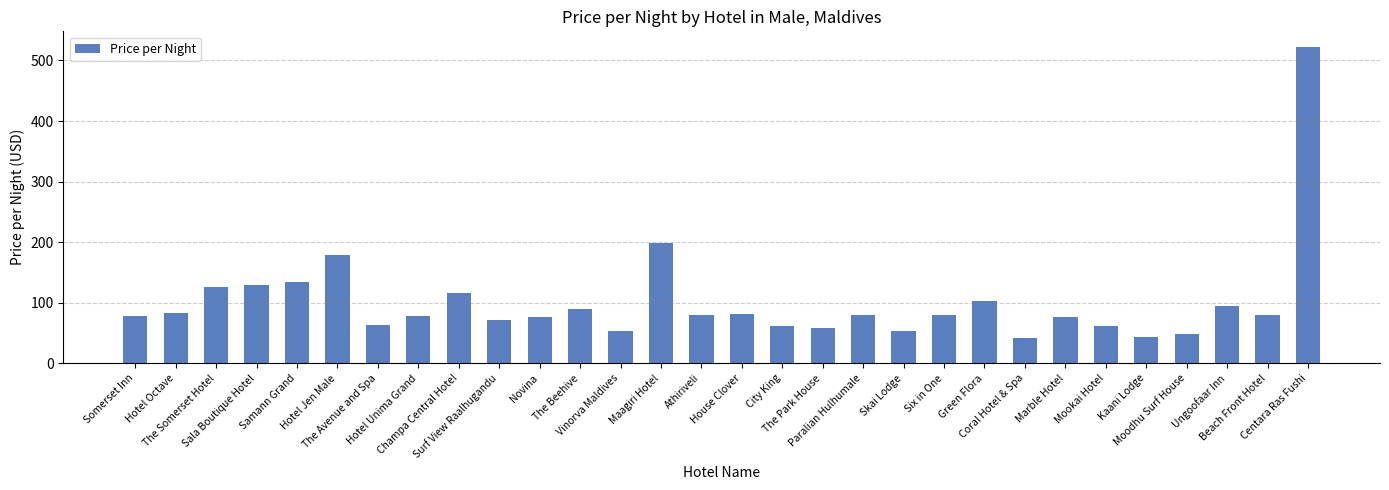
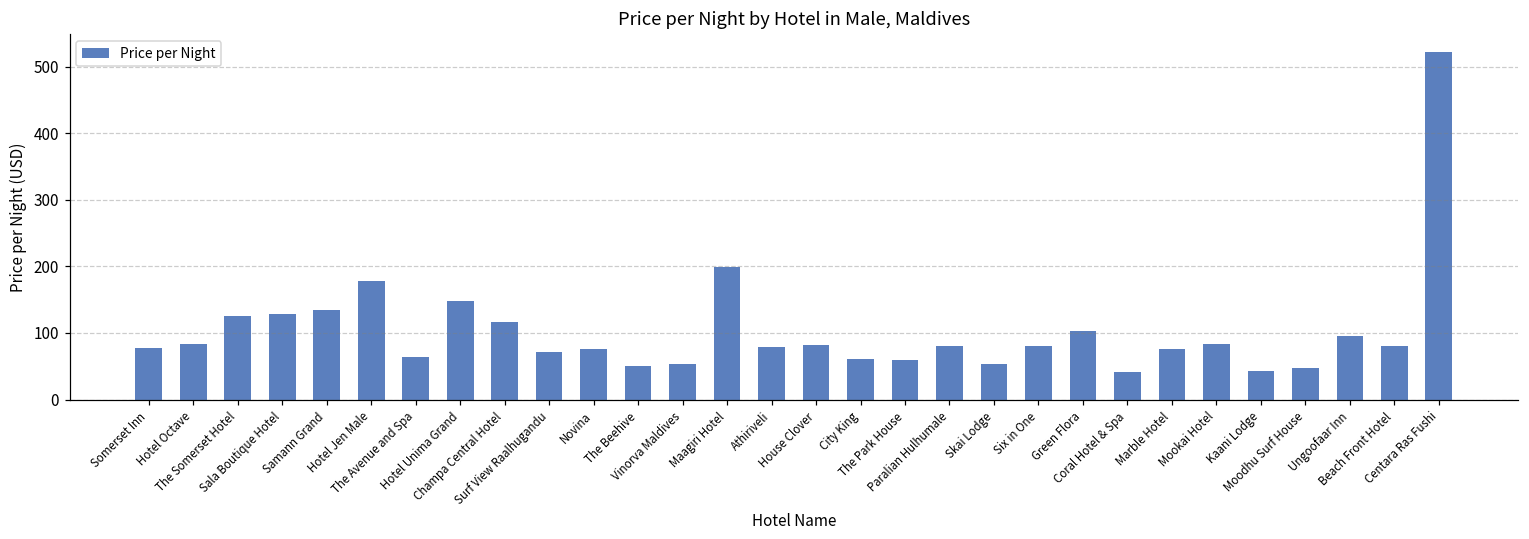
Hotel Unima Grand: 80 -> 150
The Beehive: 90 -> 50
Mookai Hotel: 60 -> 80
